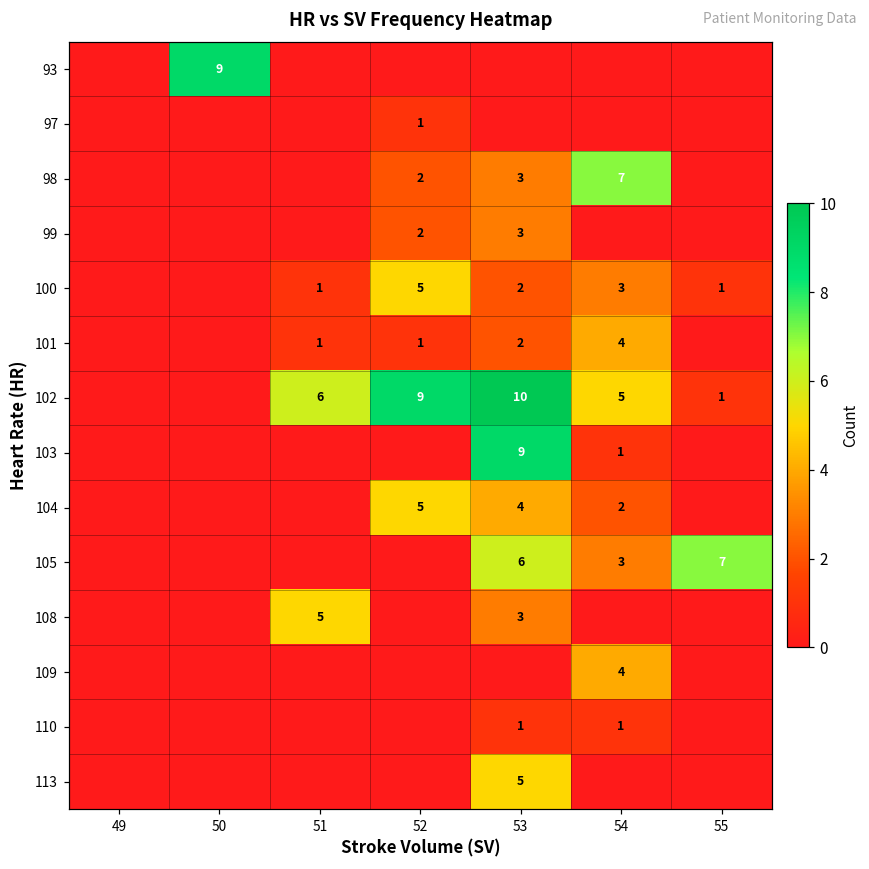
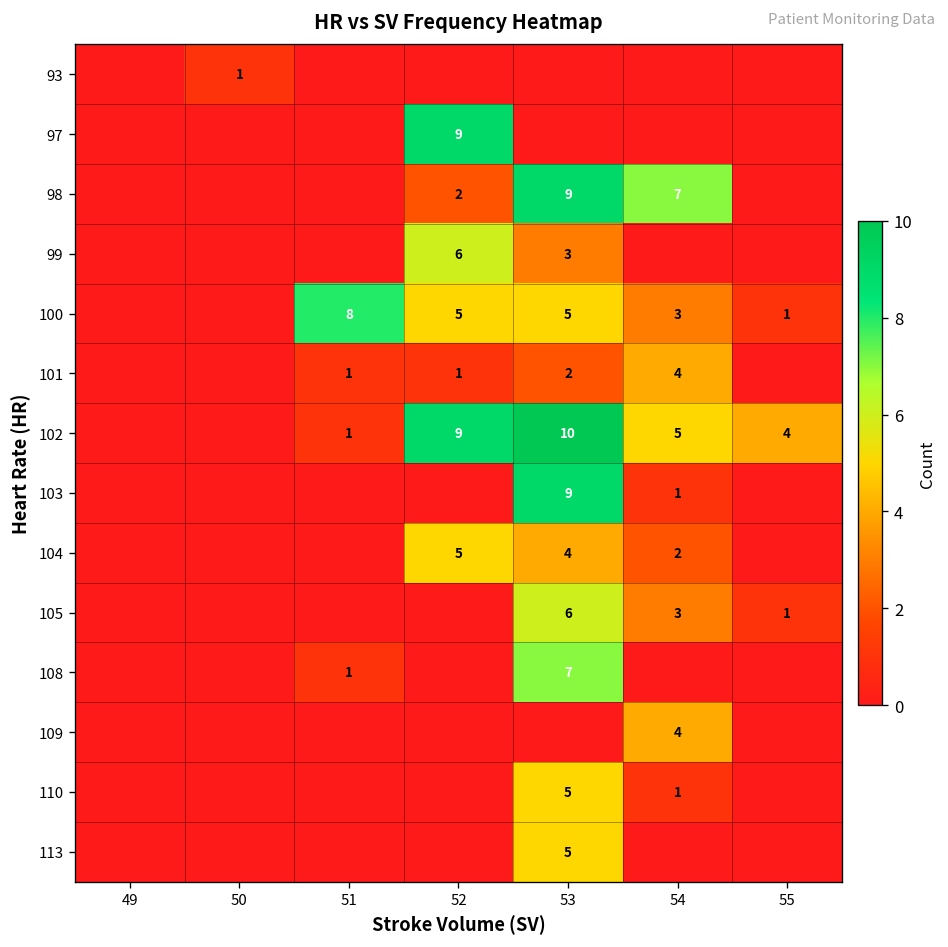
93, 50: 9 -> 1
97, 52: 1 -> 9
98, 53: 3 -> 9
99, 52: 2 -> 6
100, 51: 1 -> 8
100, 53: 2 -> 5
102, 51: 6 -> 1
102, 55: 1 -> 4
105, 55: 7 -> 1
108, 51: 5 -> 1
108, 53: 3 -> 7
110, 53: 1 -> 5
